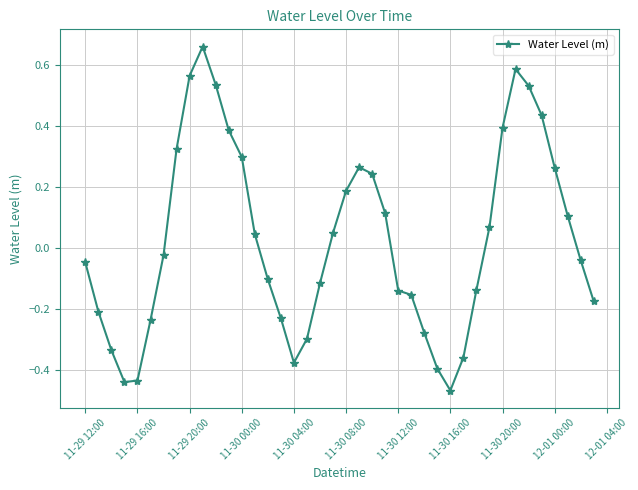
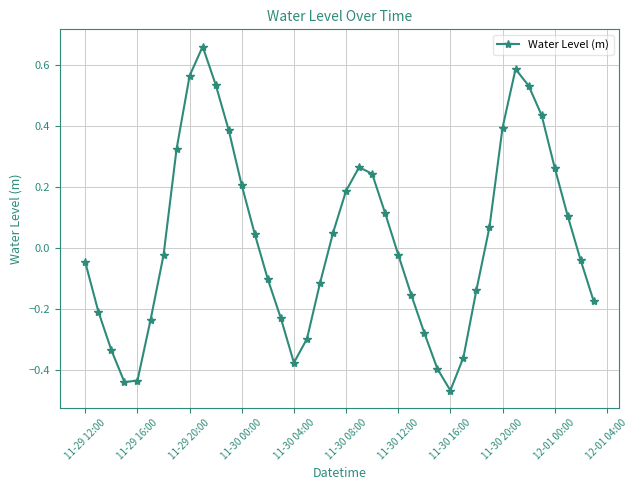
11-30 00:00: 0.30 -> 0.20
11-30 12:00: -0.14 -> -0.02
